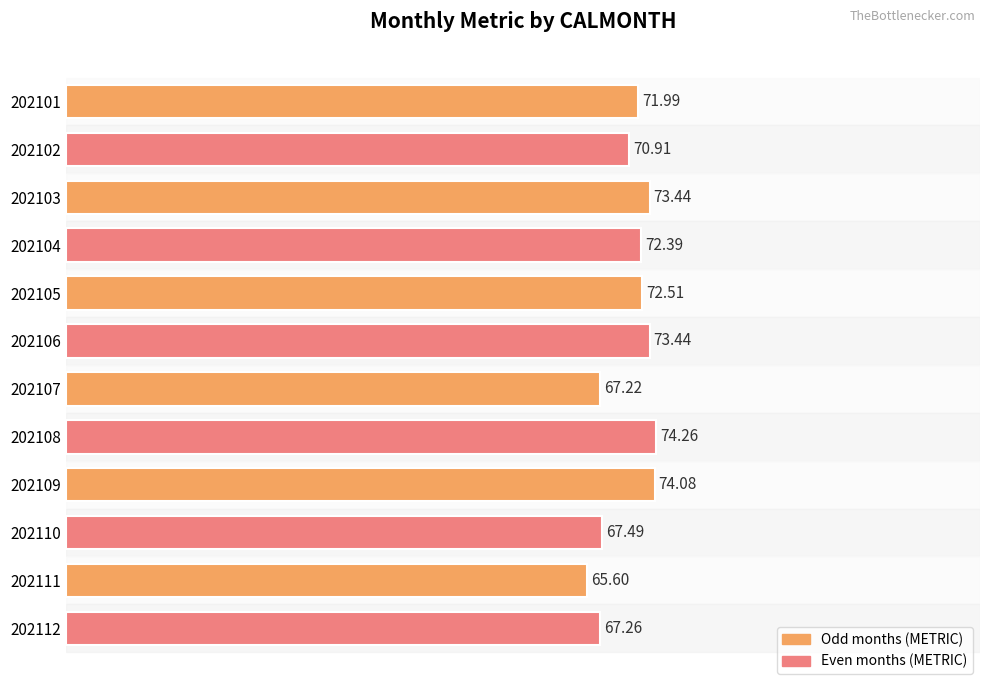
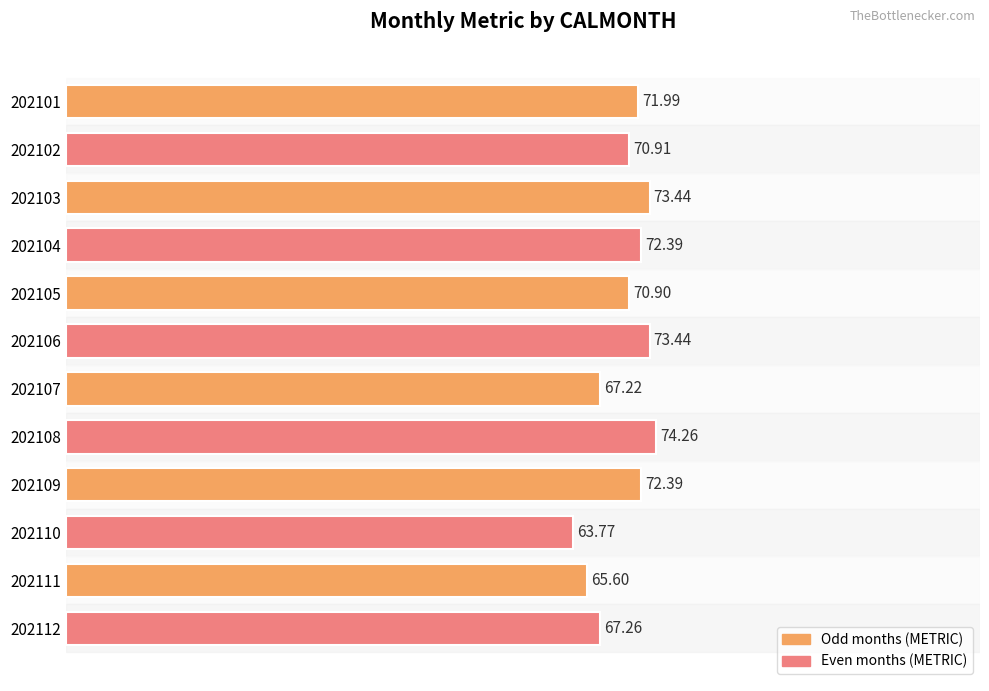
202105: 72.51 -> 70.90
202109: 74.08 -> 72.39
202110: 67.49 -> 63.77
